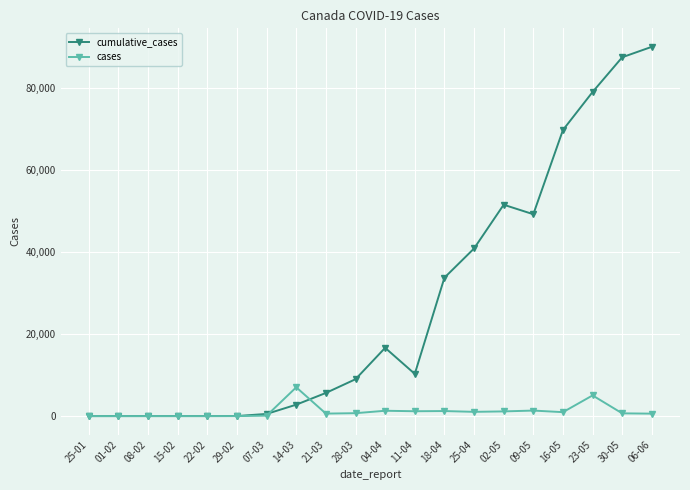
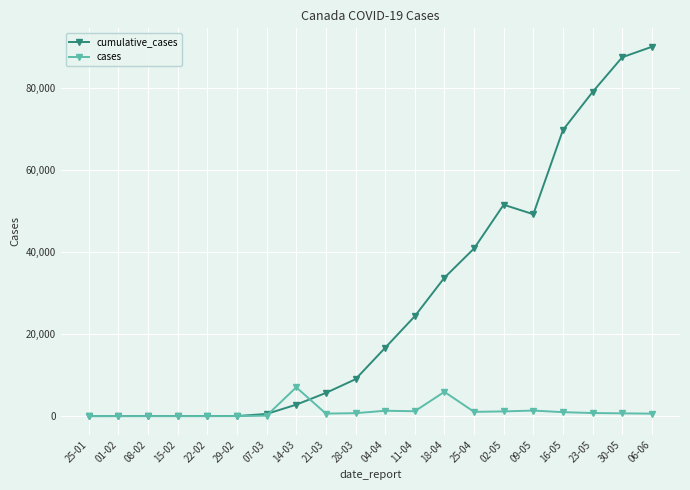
cumulative_cases, 11-04: 10,000 -> 24,000
cases, 18-04: 1,000 -> 6,000
cases, 23-05: 5,000 -> 1,000
